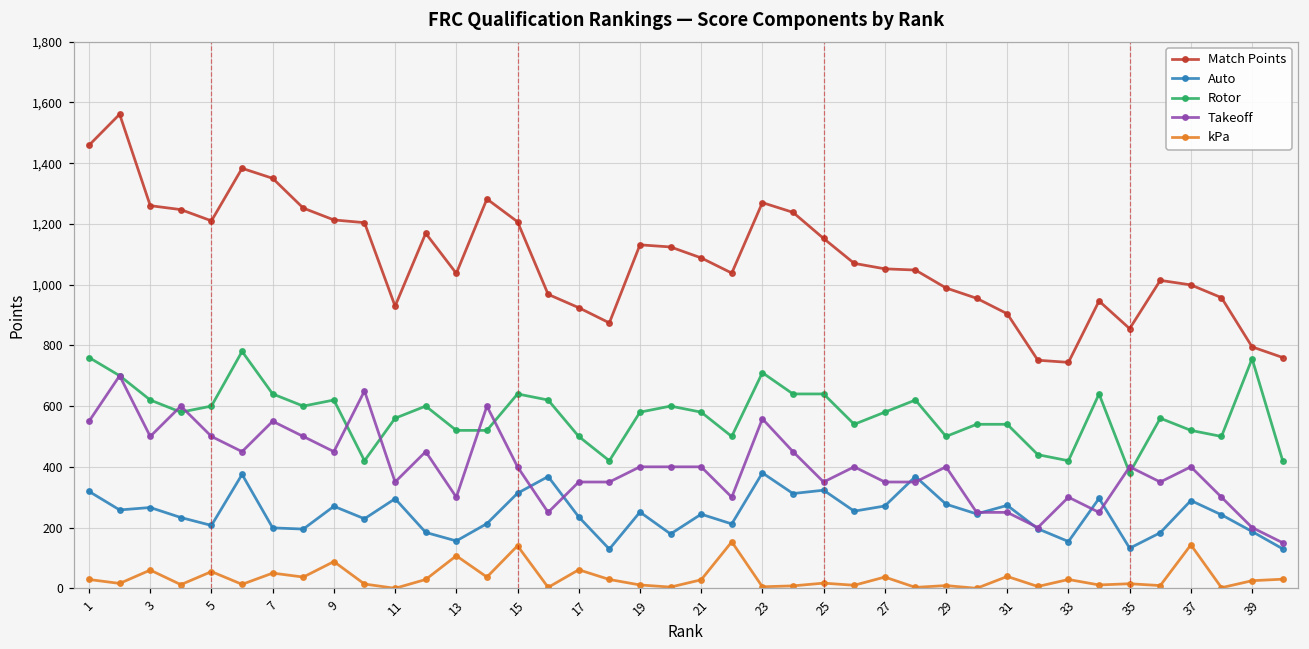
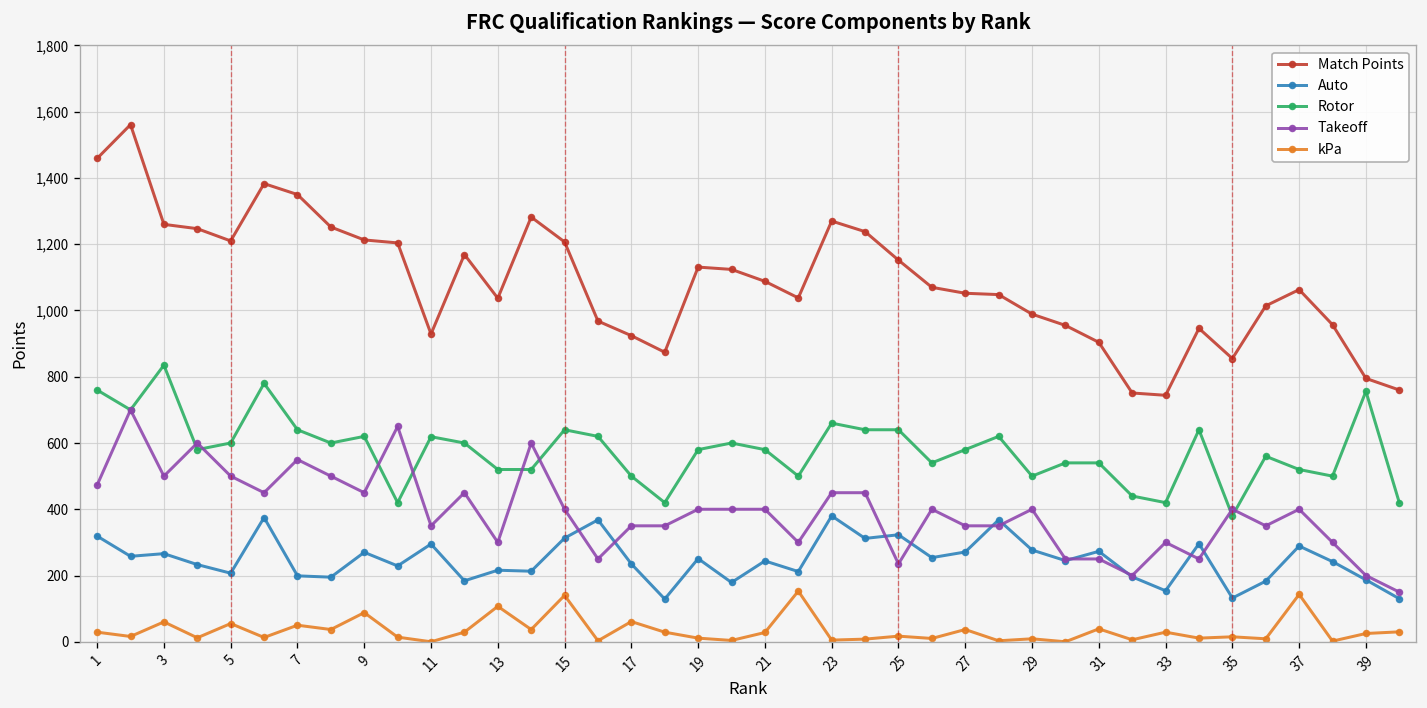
Takeoff, 1: 550 -> 470
Rotor, 3: 620 -> 840
Rotor, 11: 560 -> 620
Auto, 13: 160 -> 220
Rotor, 23: 710 -> 660
Takeoff, 23: 560 -> 450
Takeoff, 25: 350 -> 240
Match Points, 37: 1,000 -> 1,060
